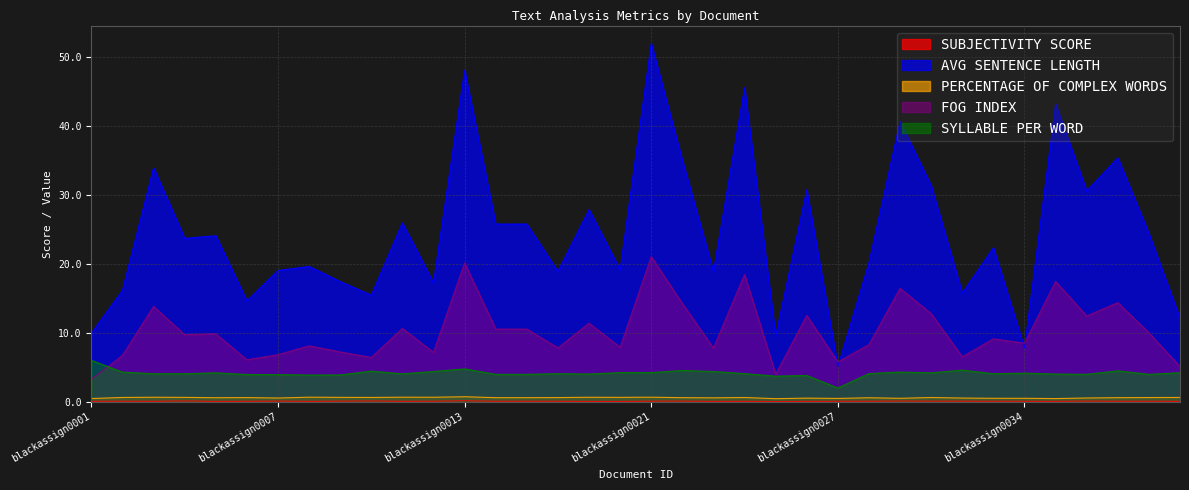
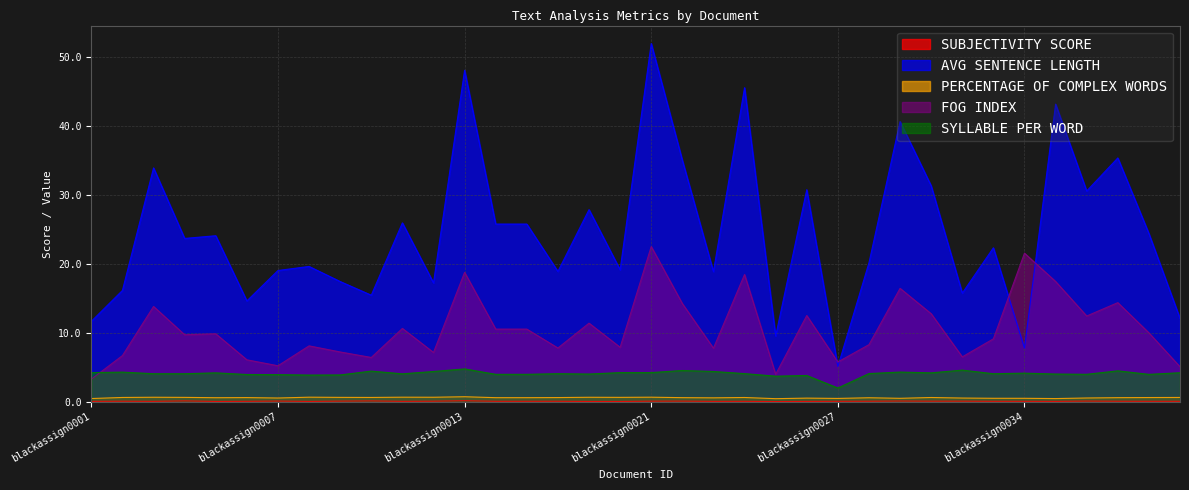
AVG SENTENCE LENGTH, blackassign0001: 10 -> 12
SYLLABLE PER WORD, blackassign0001: 6 -> 4
FOG INDEX, blackassign0007: 7 -> 5
FOG INDEX, blackassign0013: 20 -> 19
FOG INDEX, blackassign0021: 21 -> 23
FOG INDEX, blackassign0034: 9 -> 22
